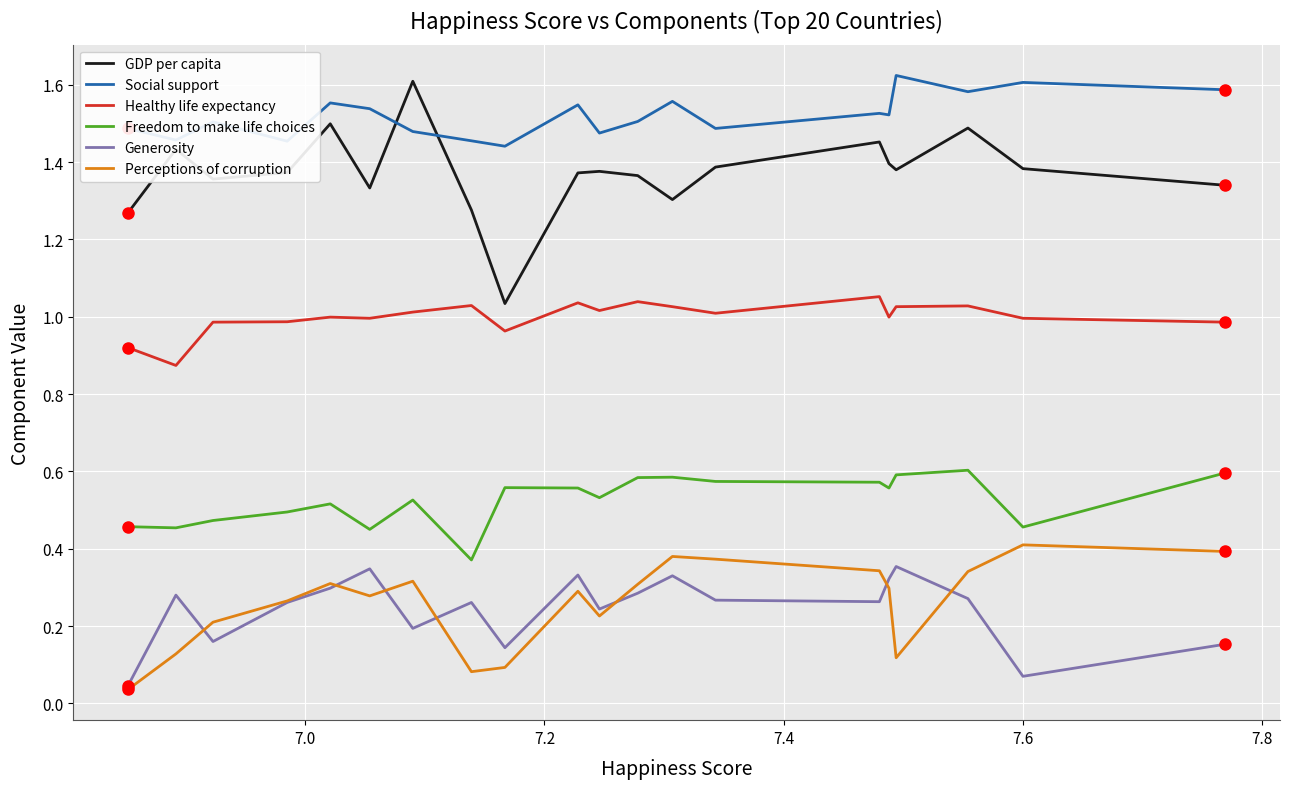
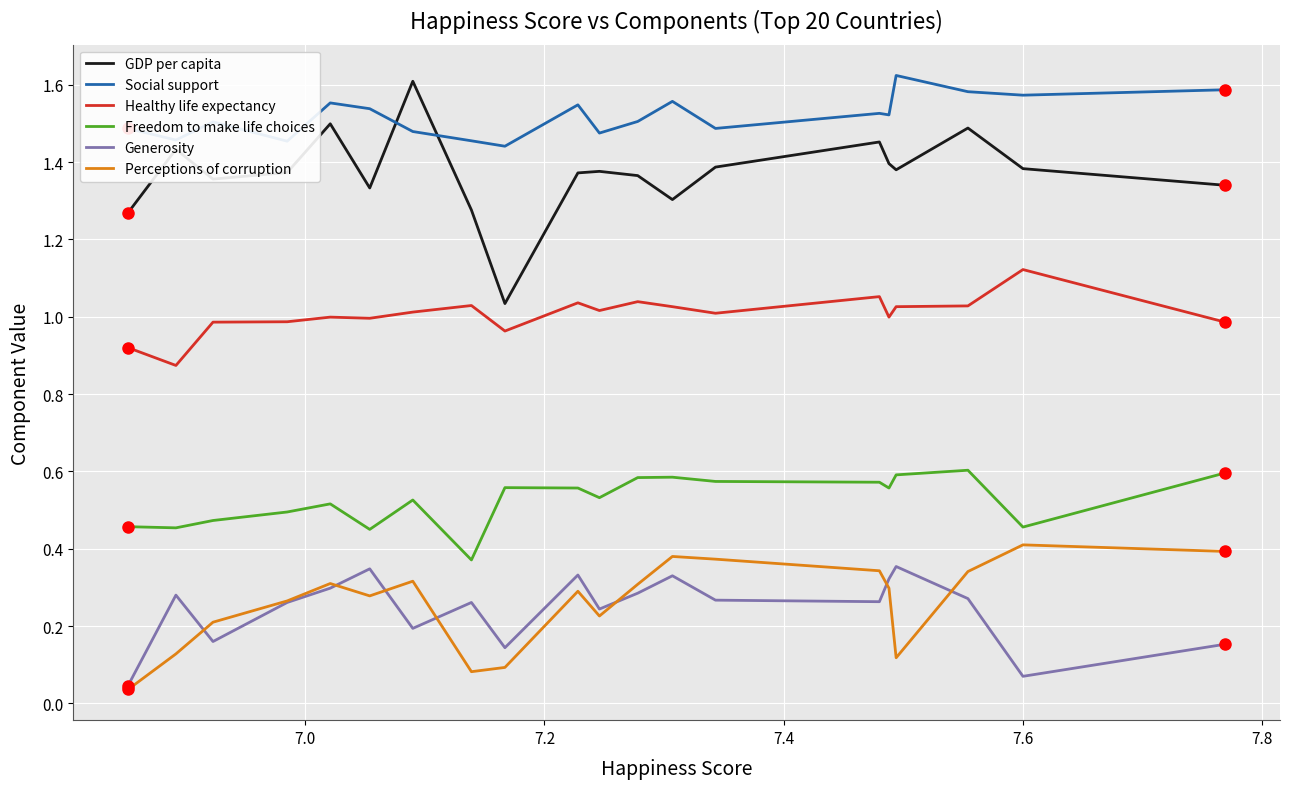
Social support, 7.6: 1.61 -> 1.57
Healthy life expectancy, 7.6: 1.00 -> 1.12
